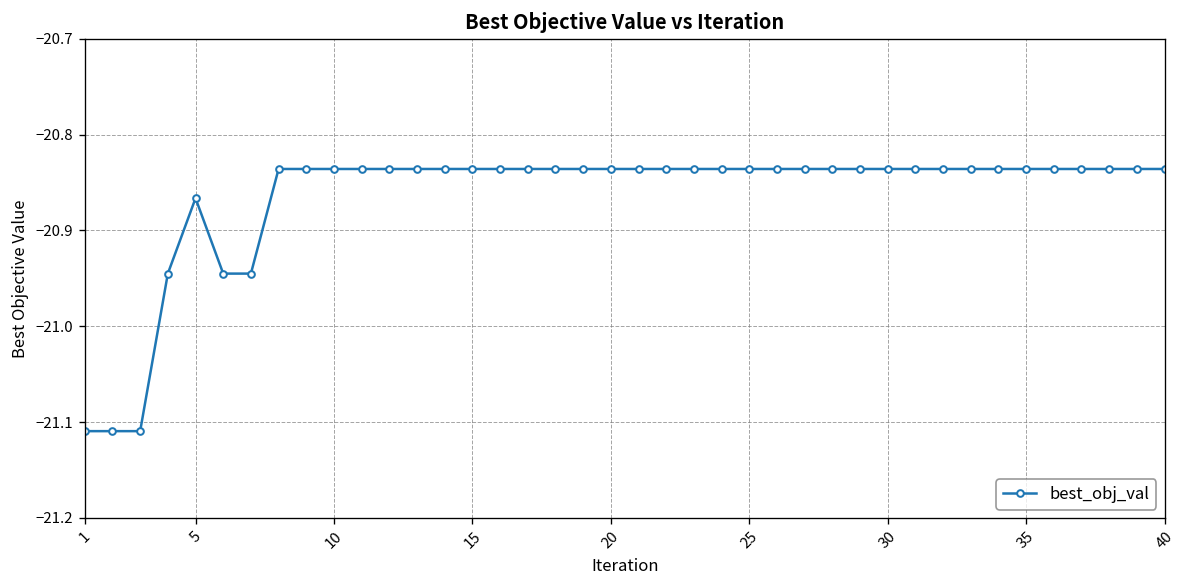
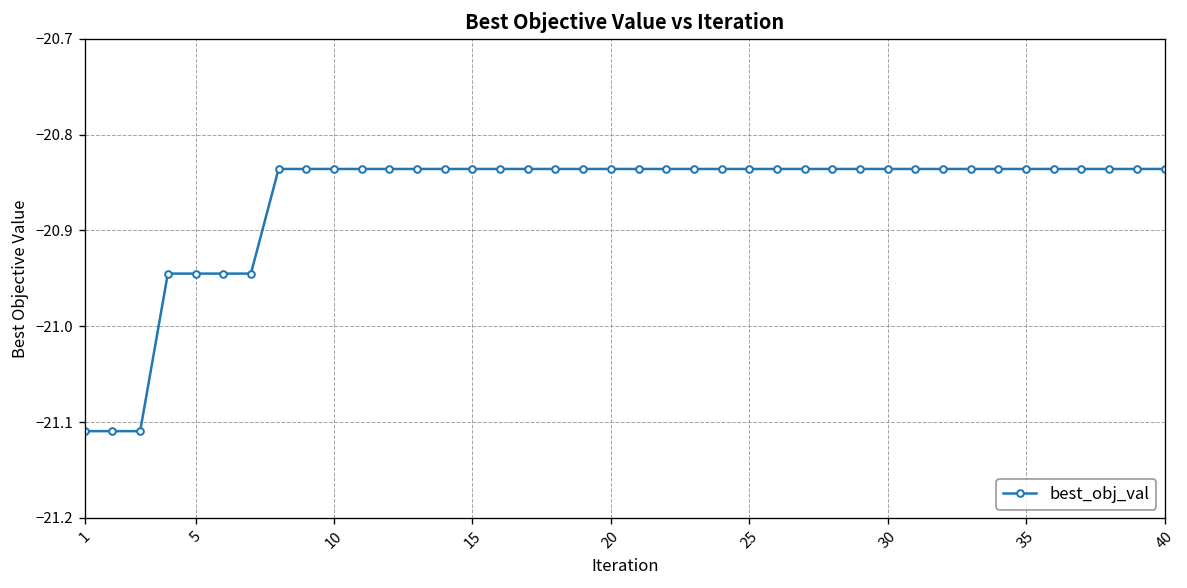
5: -20.87 -> -20.95
